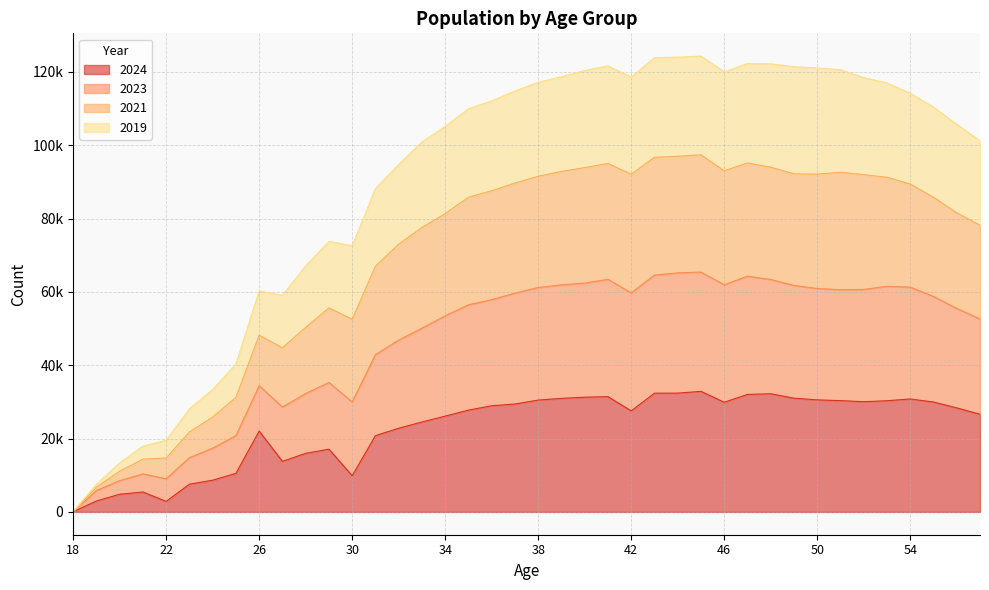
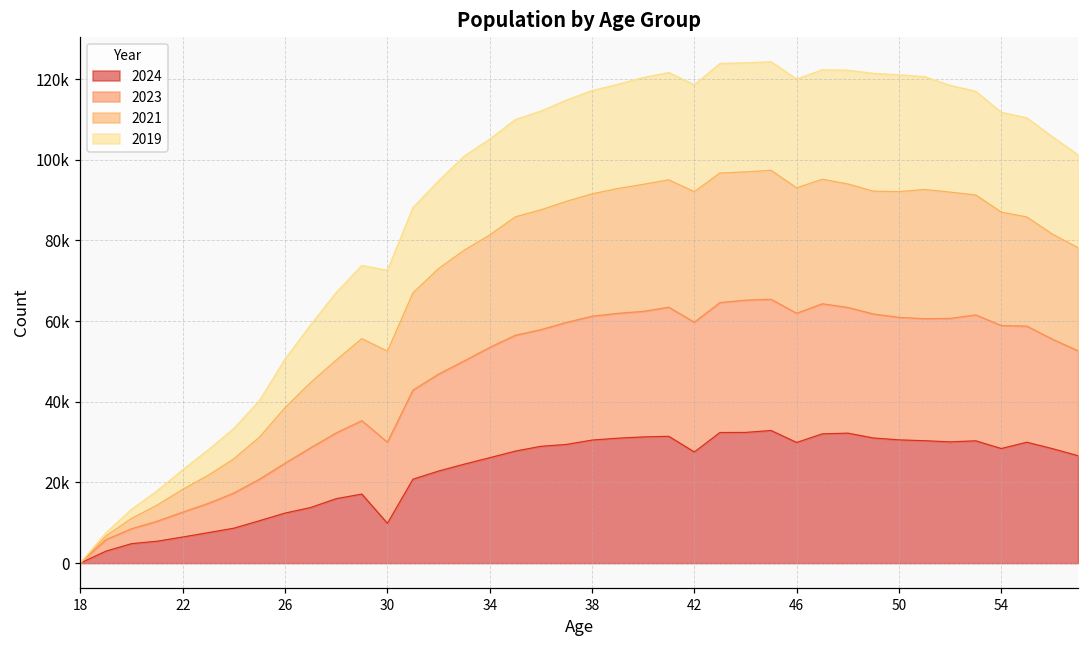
2024, 22: 3000 -> 6000
2024, 26: 22000 -> 12000
2024, 54: 31000 -> 28000
